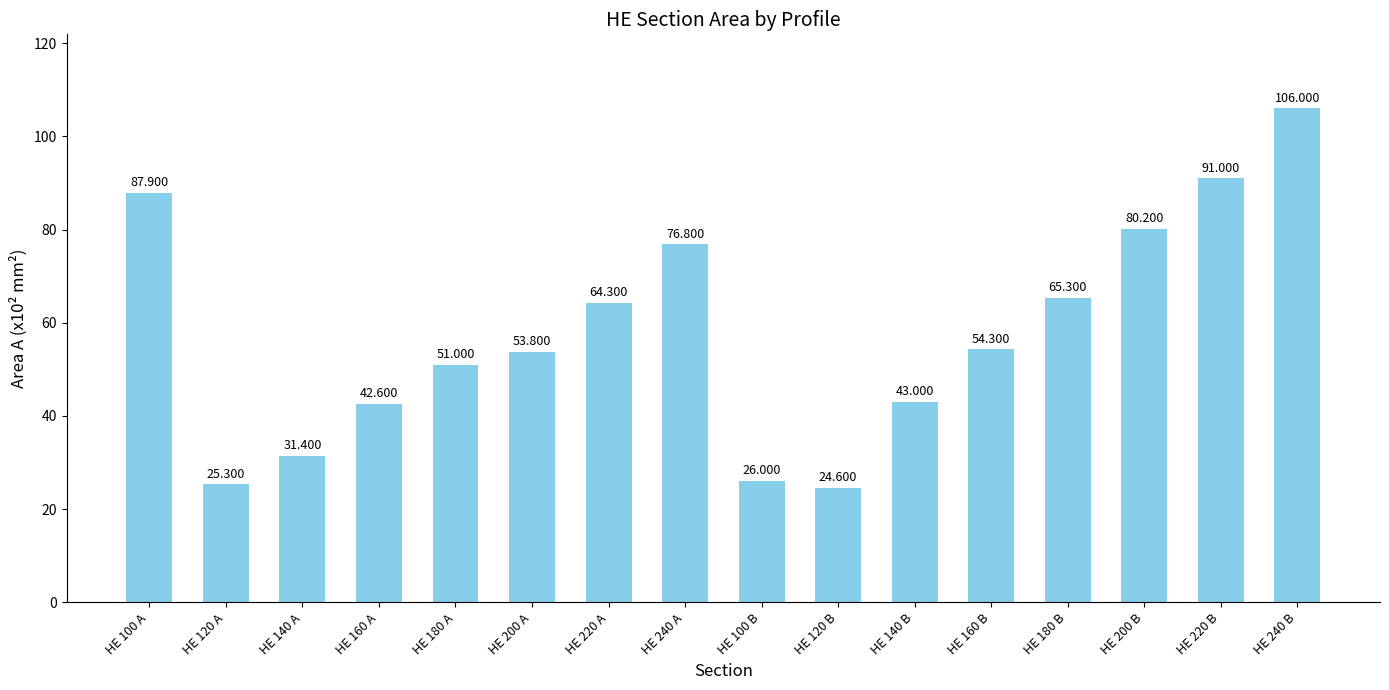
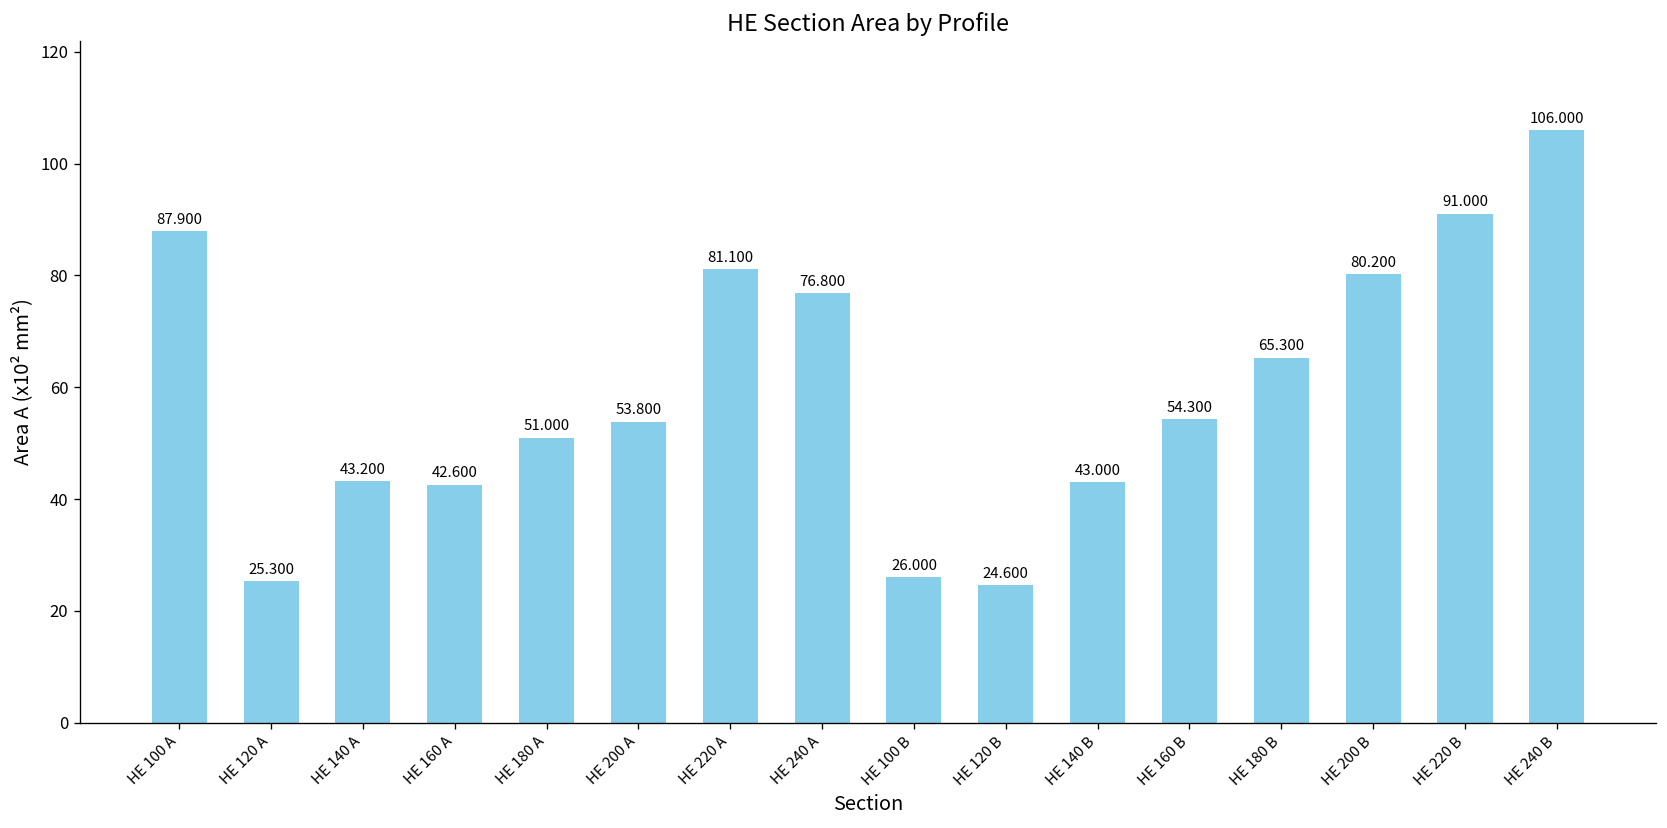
HE 140 A: 31.400 -> 43.200
HE 220 A: 64.300 -> 81.100
